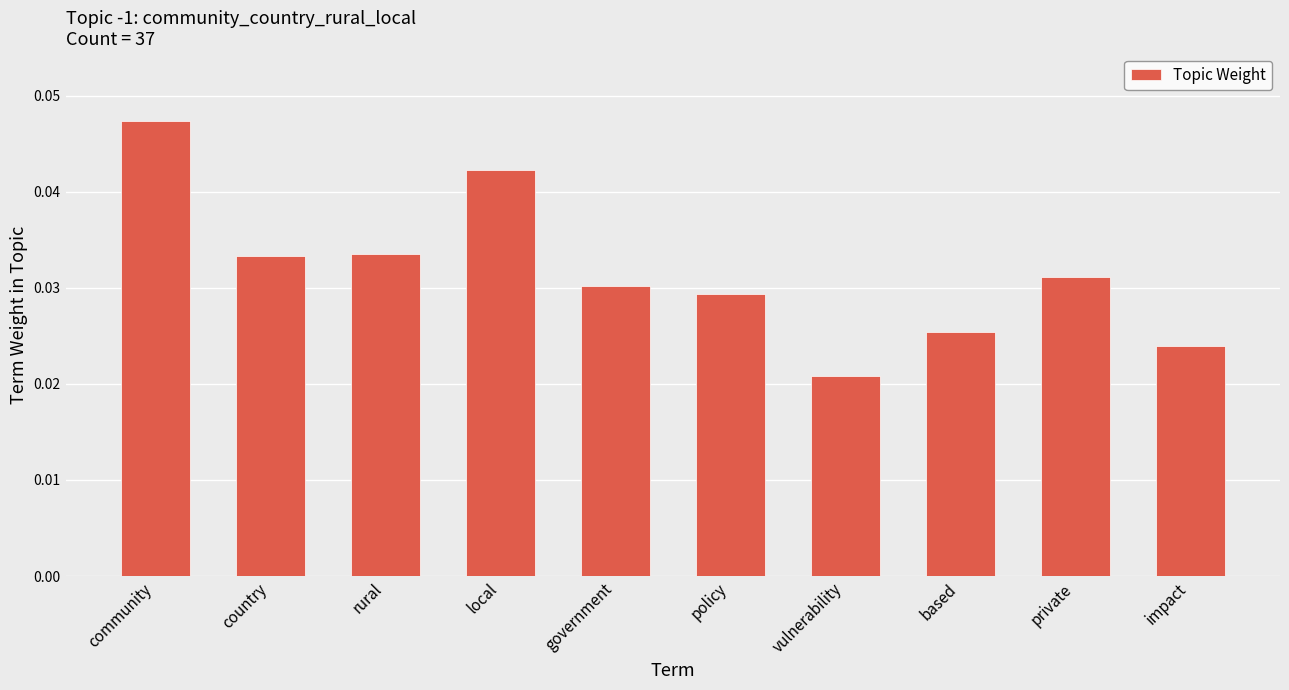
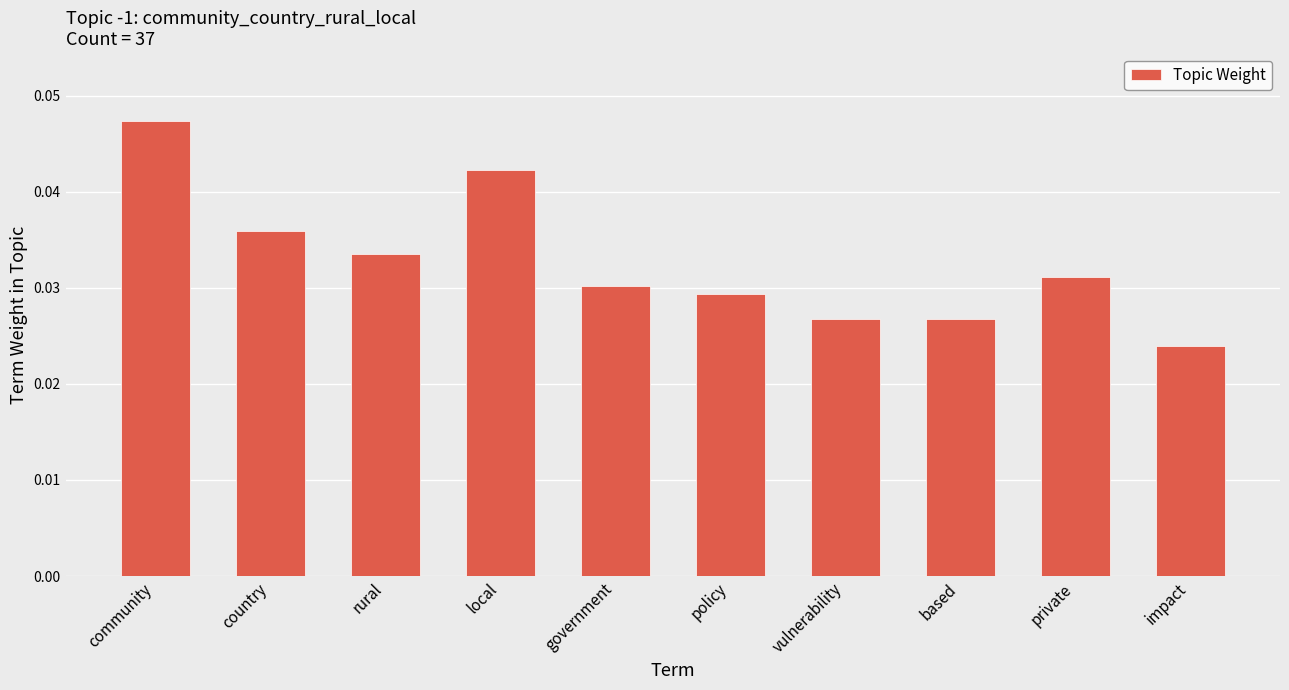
country: 0.033 -> 0.036
vulnerability: 0.021 -> 0.027
based: 0.025 -> 0.027
